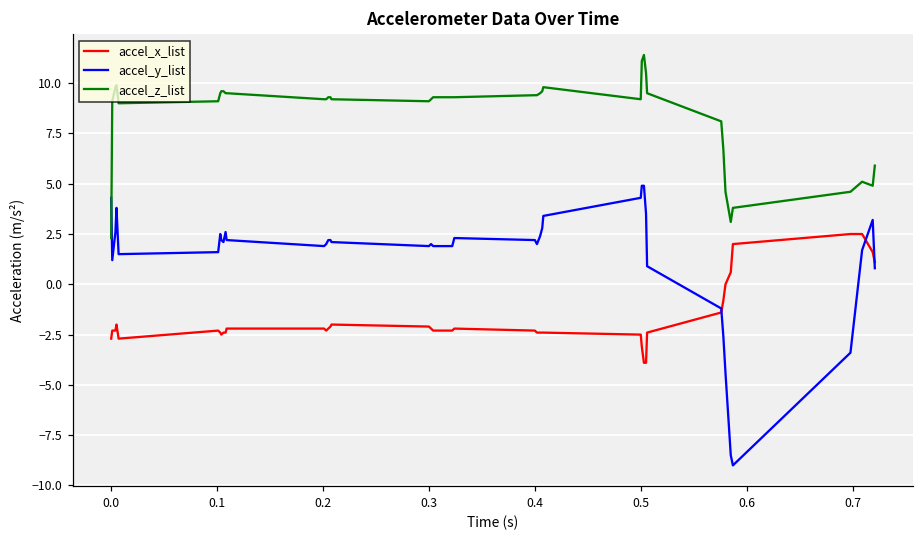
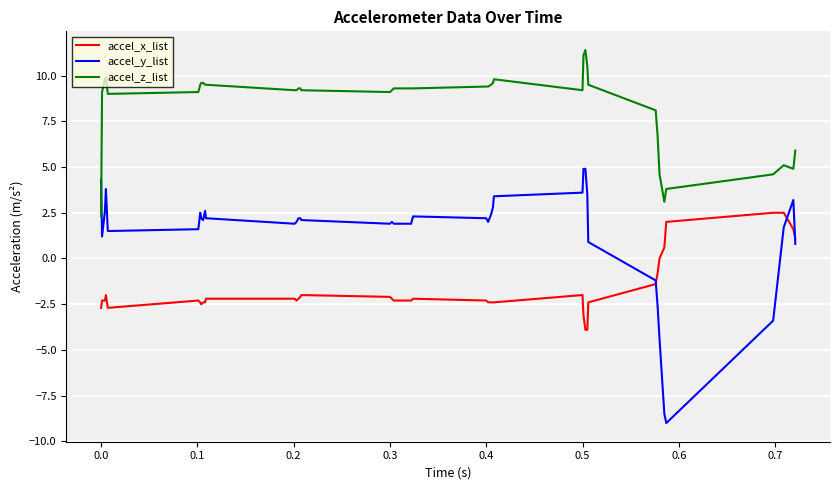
accel_x_list, 0.5: -2.5 -> -2.0
accel_y_list, 0.5: 4.3 -> 3.6
